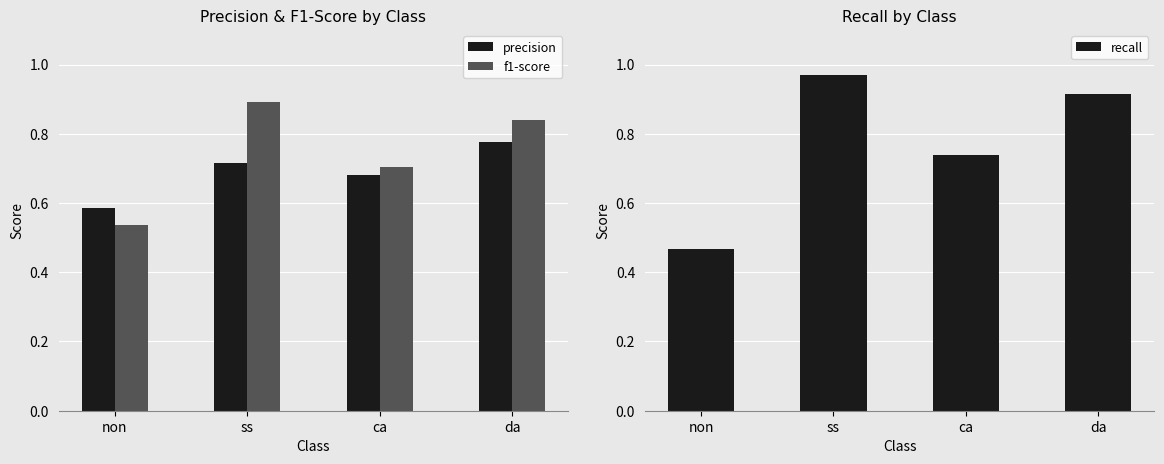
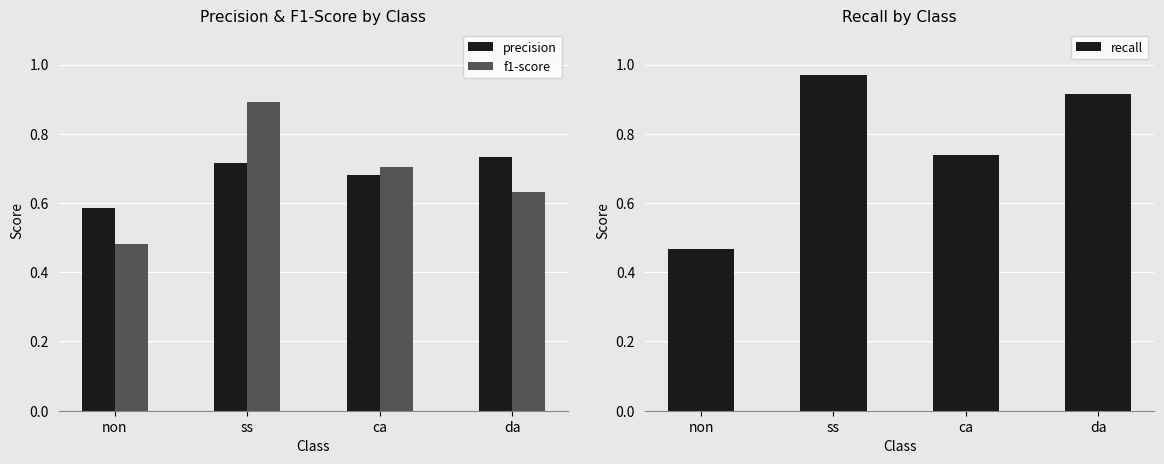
Precision & F1-Score by Class, f1-score, non: 0.54 -> 0.48
Precision & F1-Score by Class, precision, da: 0.78 -> 0.73
Precision & F1-Score by Class, f1-score, da: 0.84 -> 0.63
